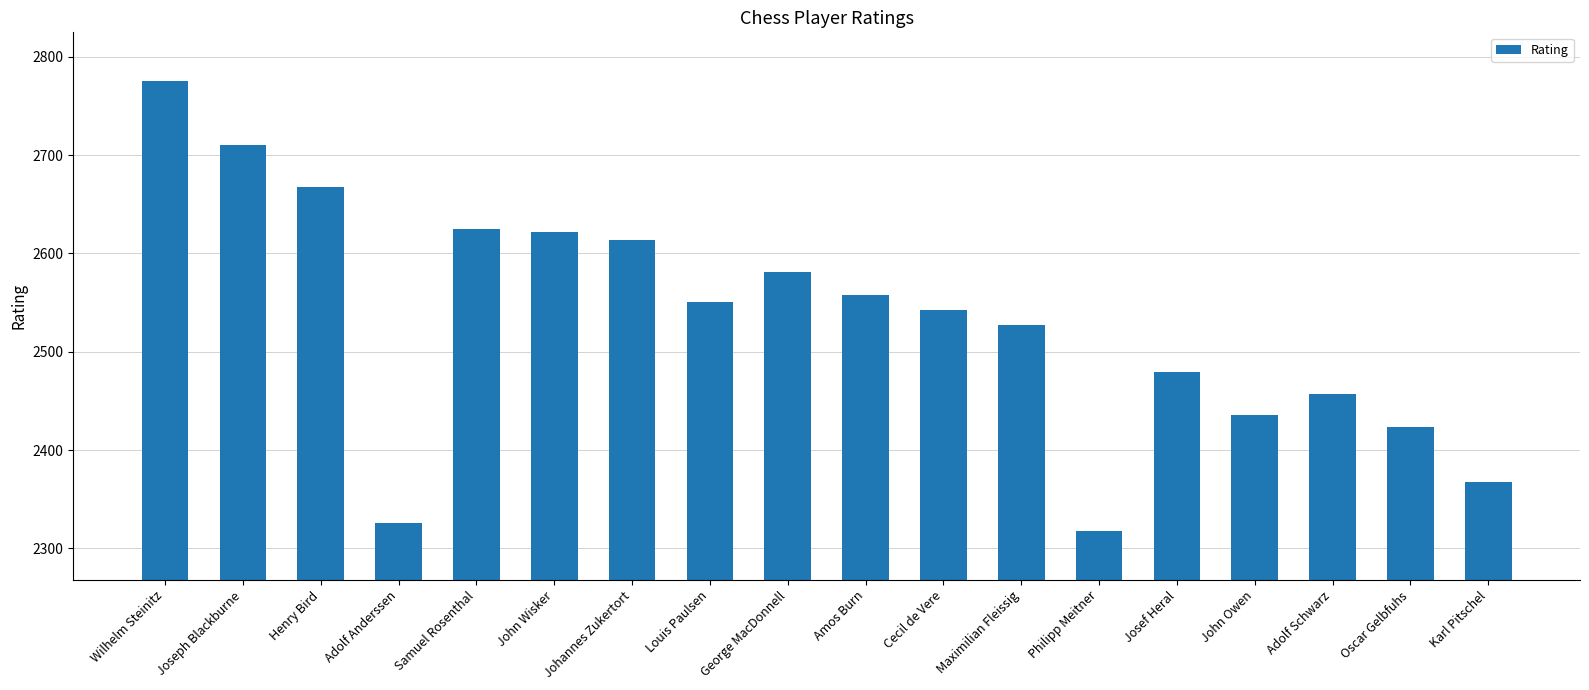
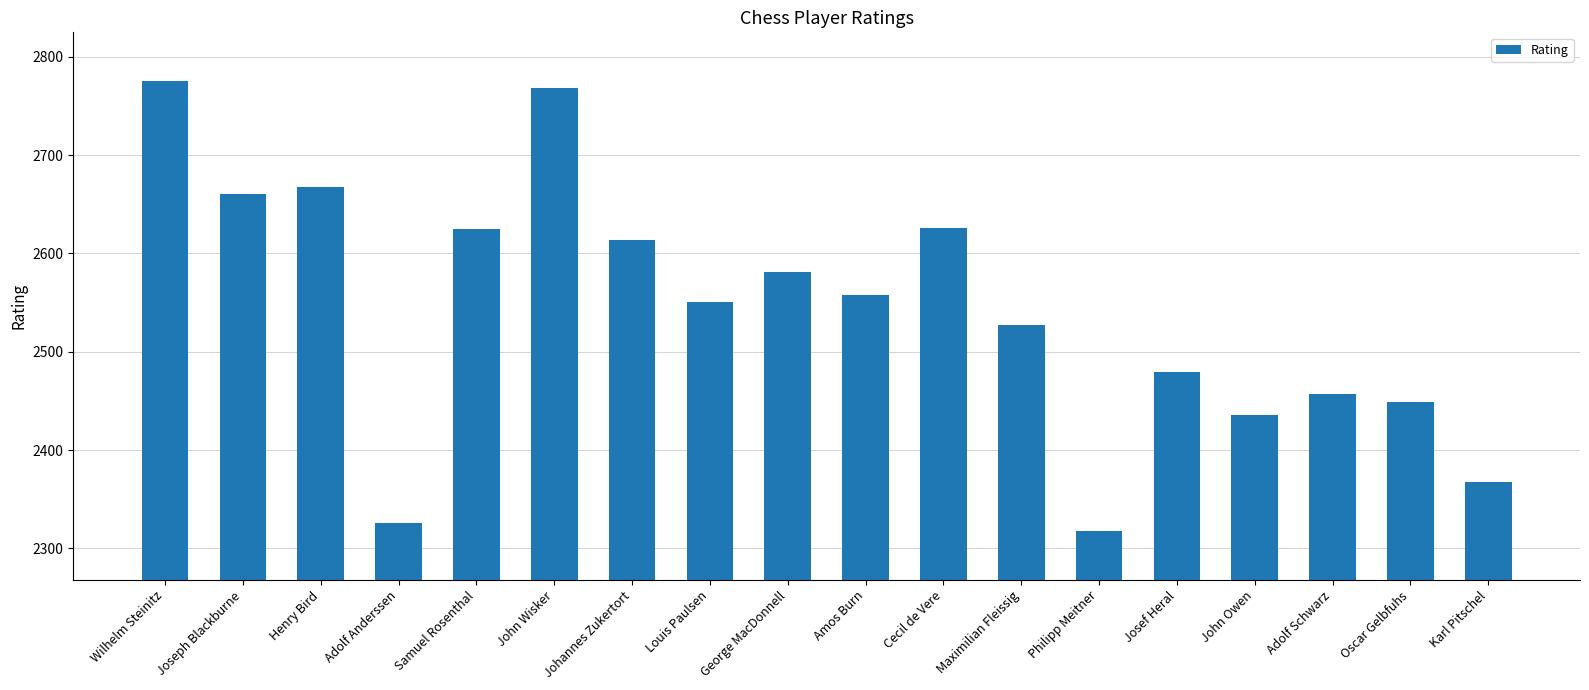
Joseph Blackburne: 2710 -> 2660
John Wisker: 2620 -> 2770
Cecil de Vere: 2540 -> 2630
Oscar Gelbfuhs: 2420 -> 2450
